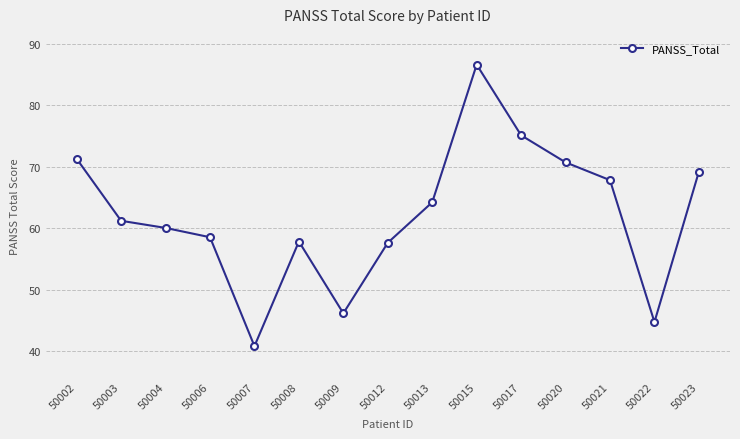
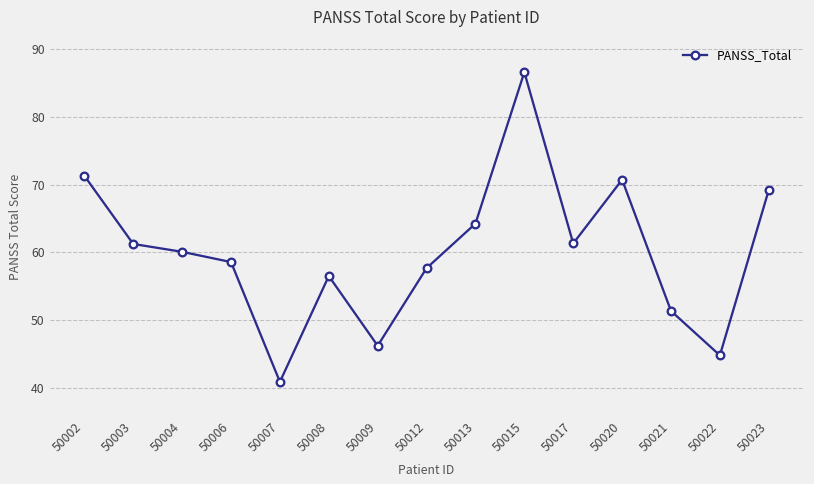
50008: 58 -> 57
50017: 75 -> 61
50021: 68 -> 51
